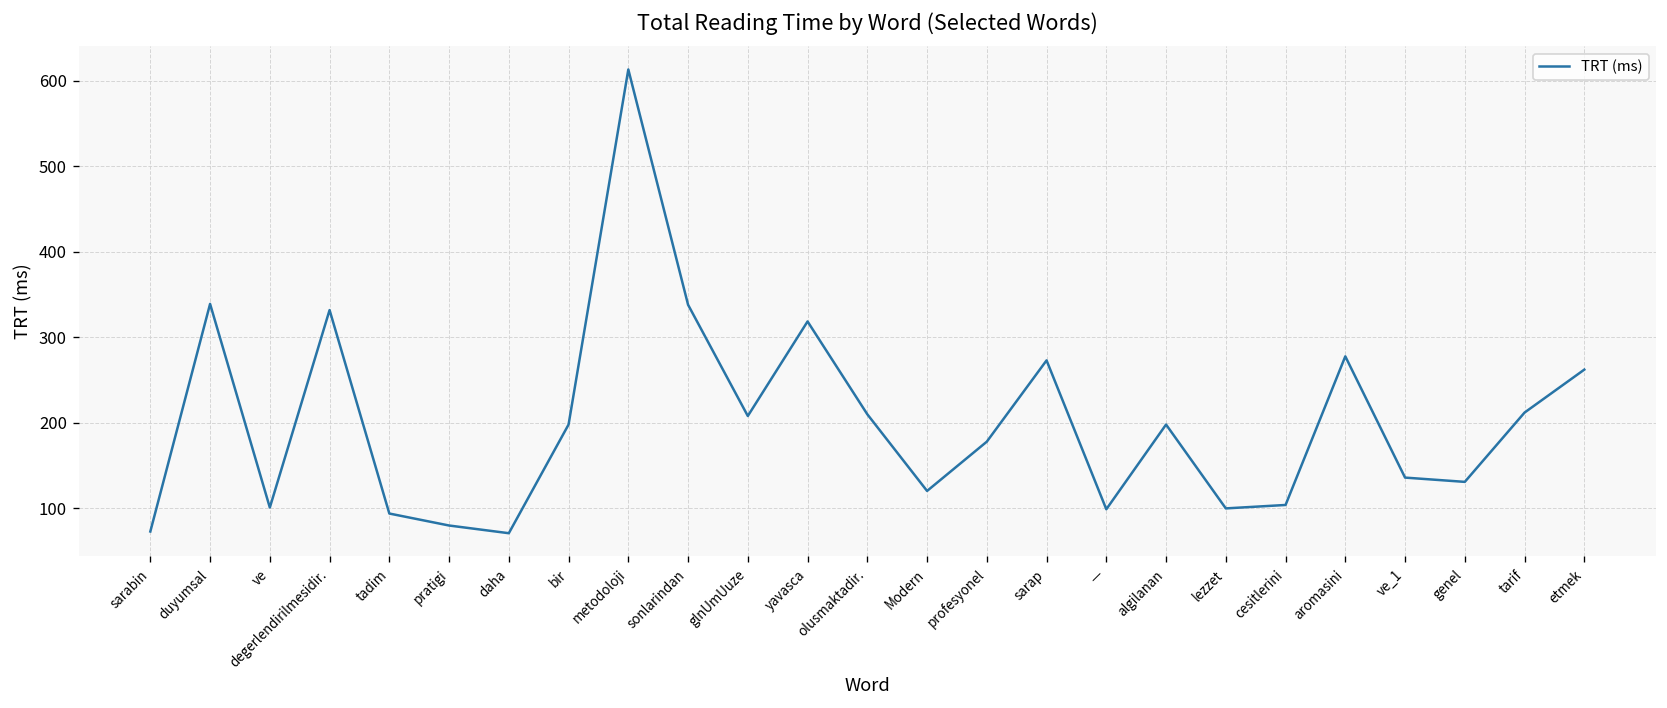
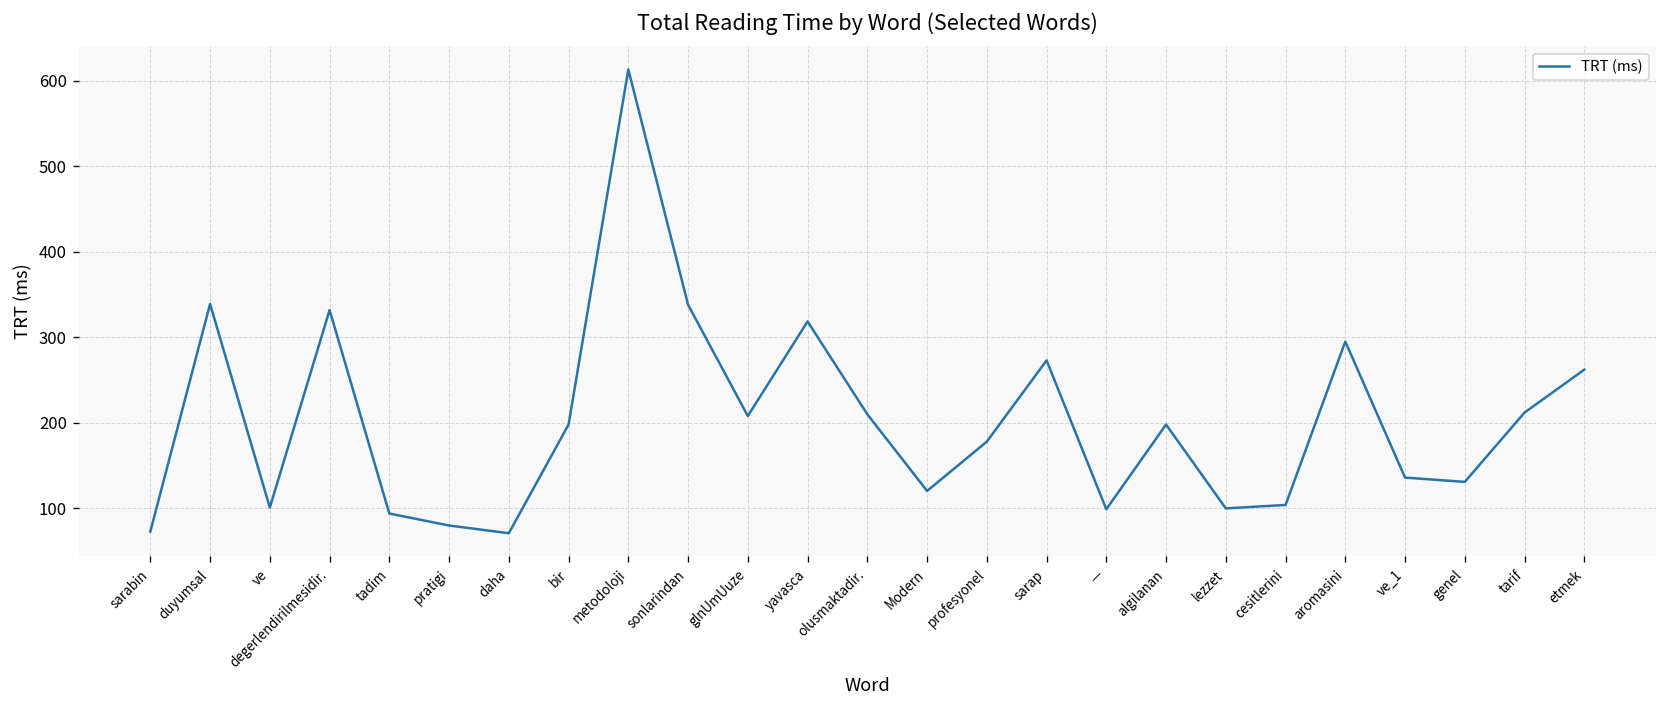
aromasini: 280 -> 300
